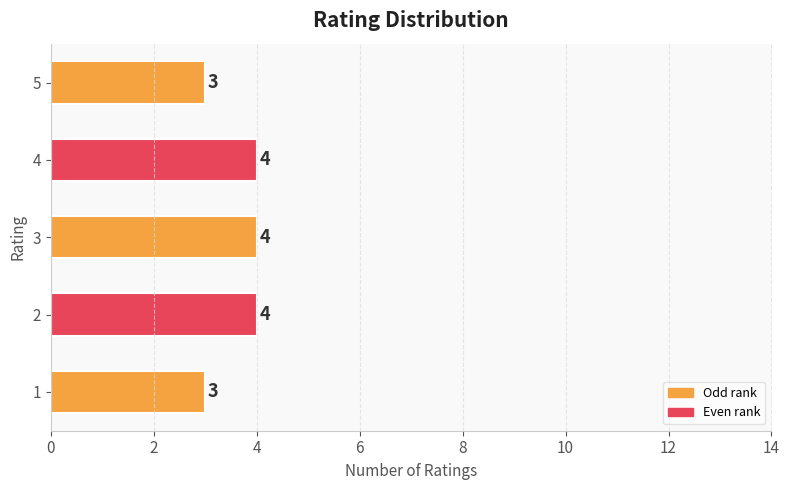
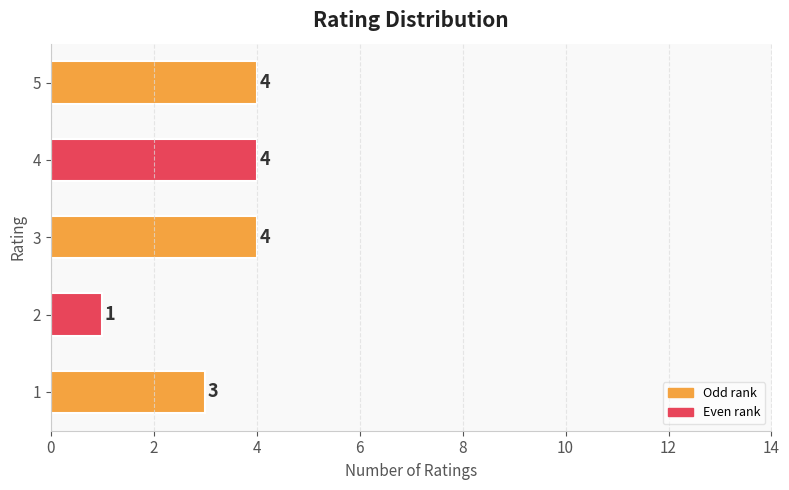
5: 3 -> 4
2: 4 -> 1
